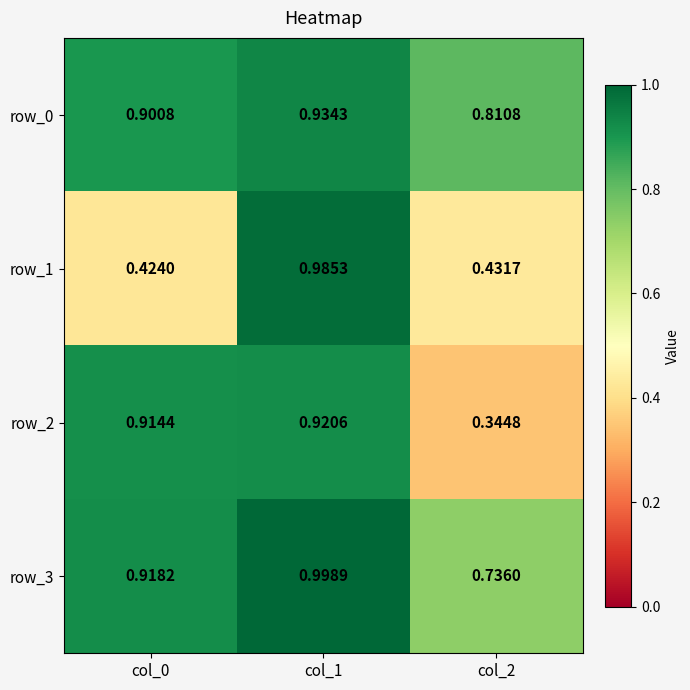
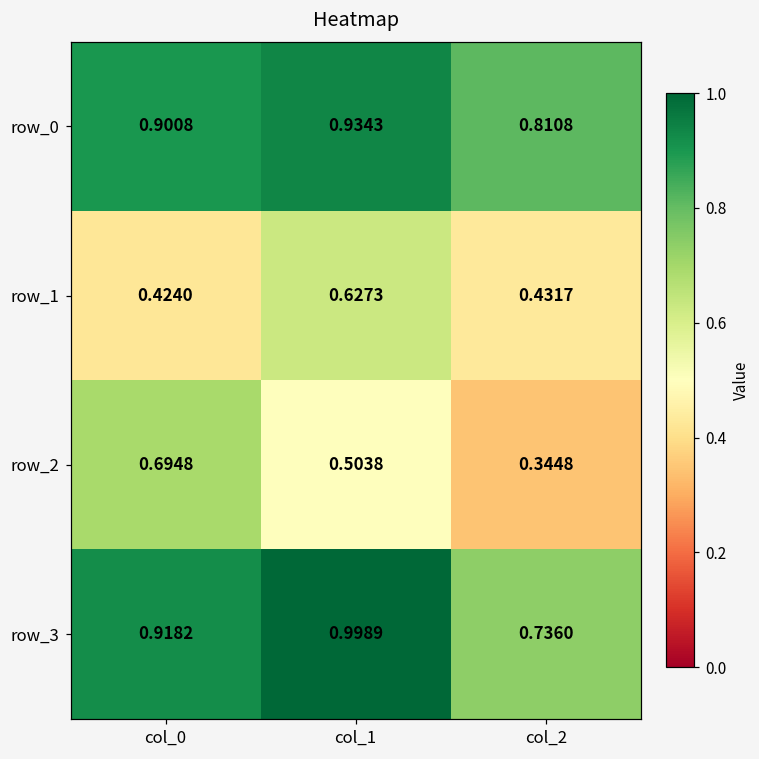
row_1, col_1: 0.9853 -> 0.6273
row_2, col_0: 0.9144 -> 0.6948
row_2, col_1: 0.9206 -> 0.5038
